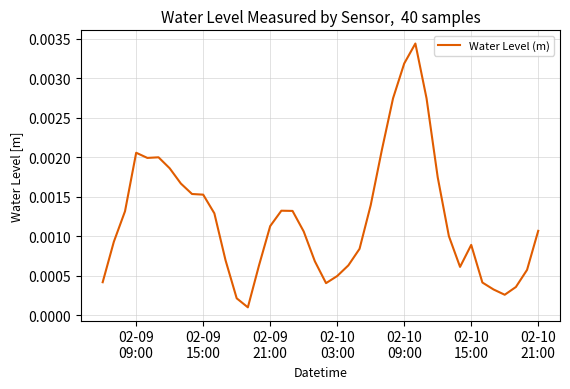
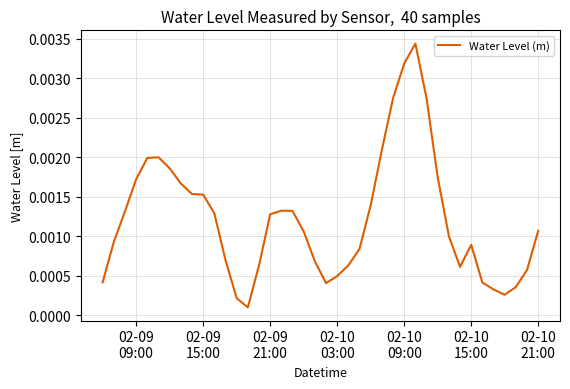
02-09 09:00: 0.0021 -> 0.0017
02-09 21:00: 0.0011 -> 0.0013
